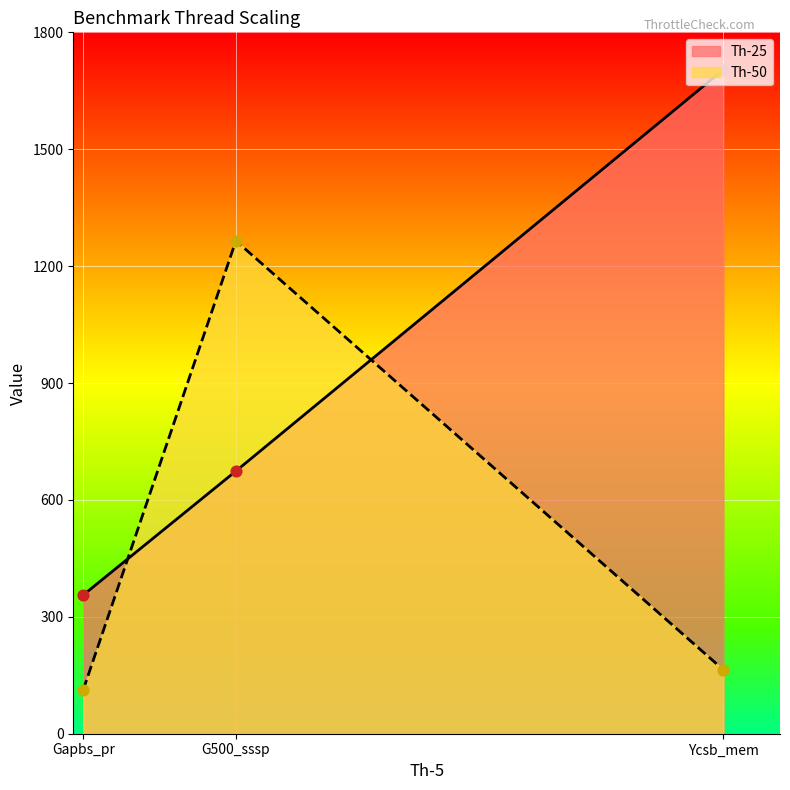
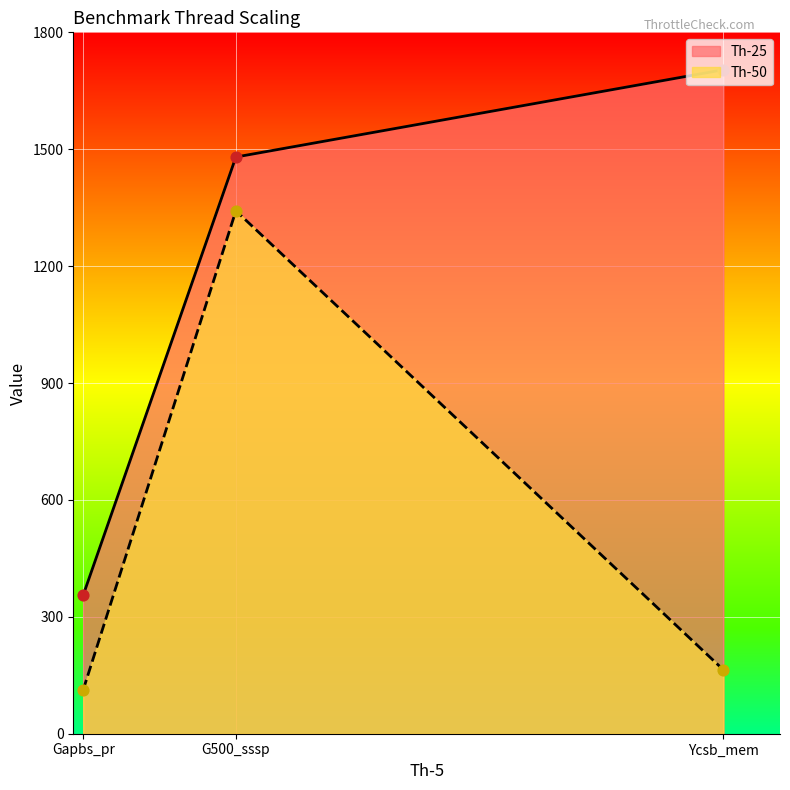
Th-25, G500_sssp: 670 -> 1480
Th-50, G500_sssp: 1270 -> 1340
